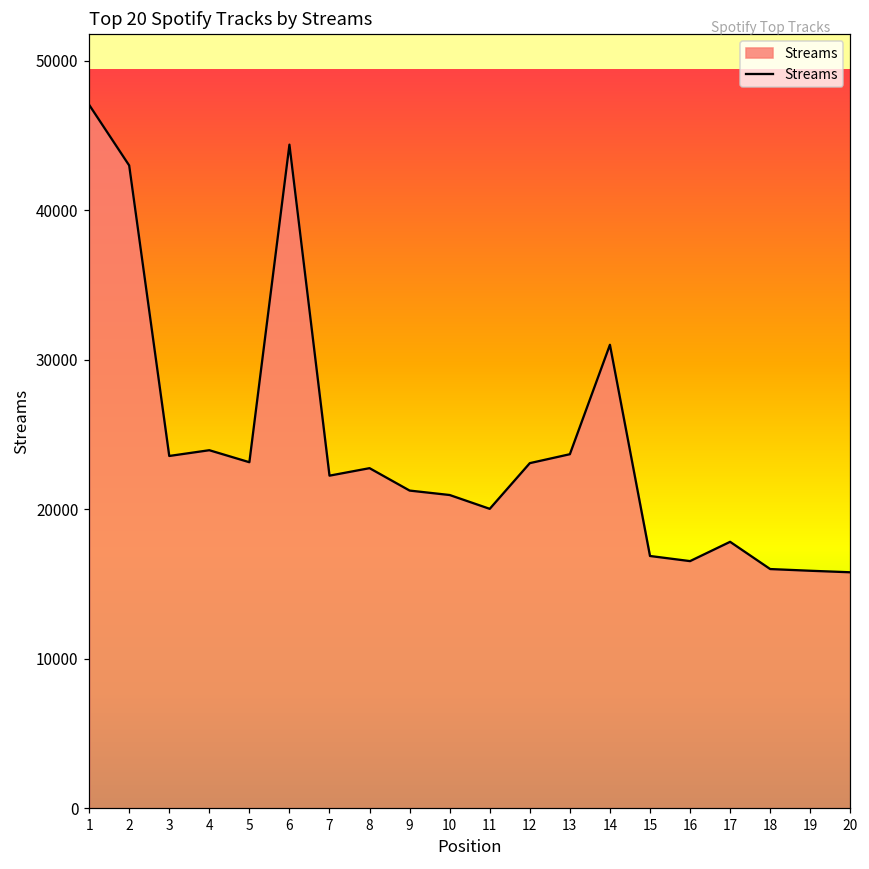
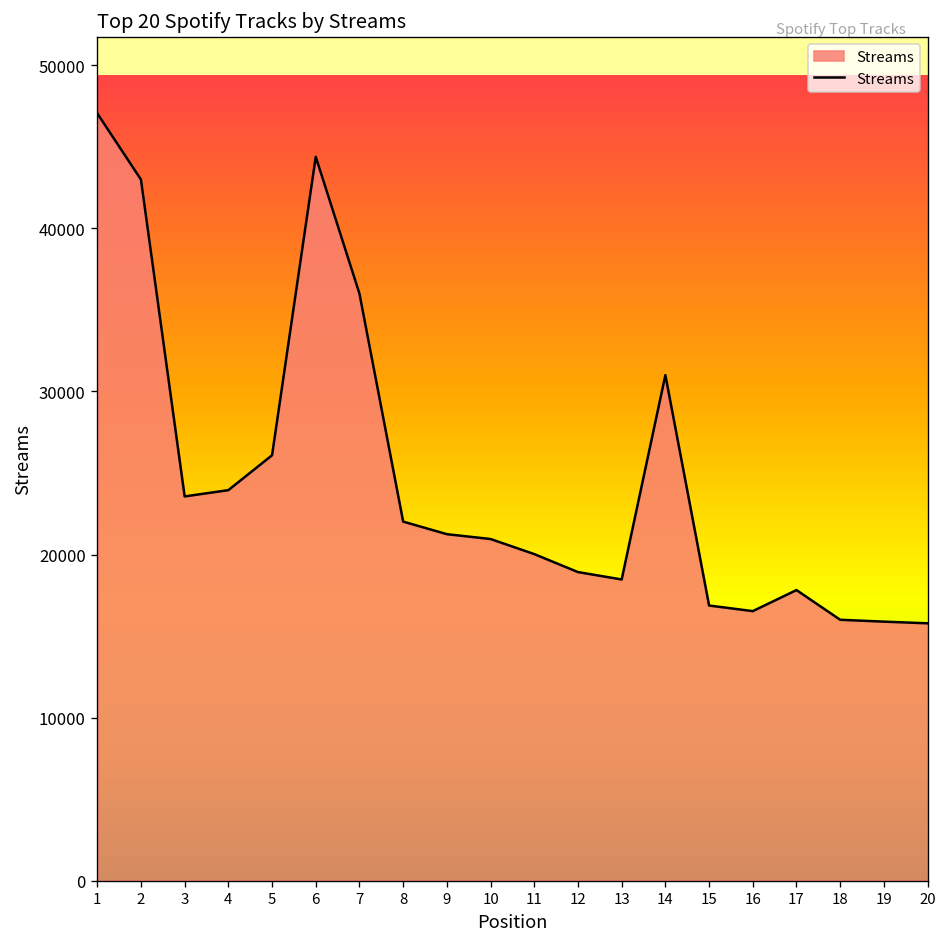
5: 23100 -> 26100
7: 22200 -> 36000
8: 22700 -> 22000
12: 23100 -> 18900
13: 23700 -> 18500
